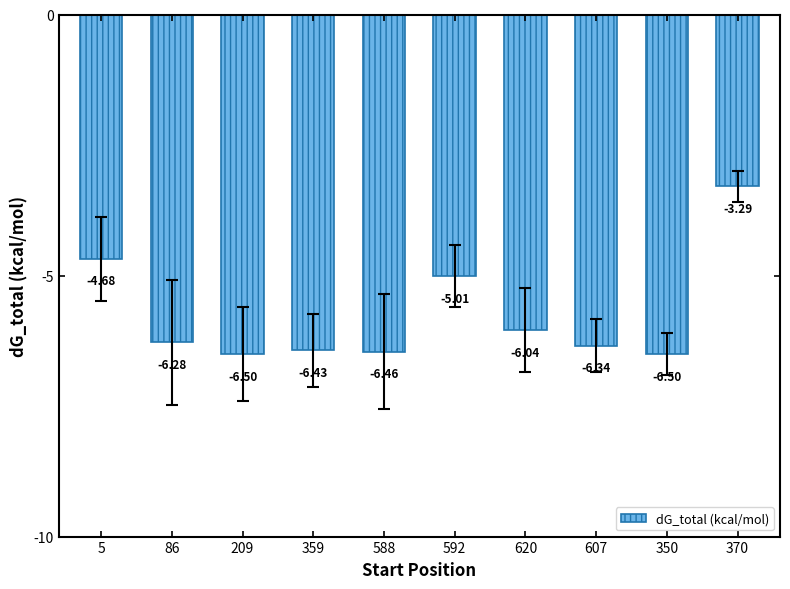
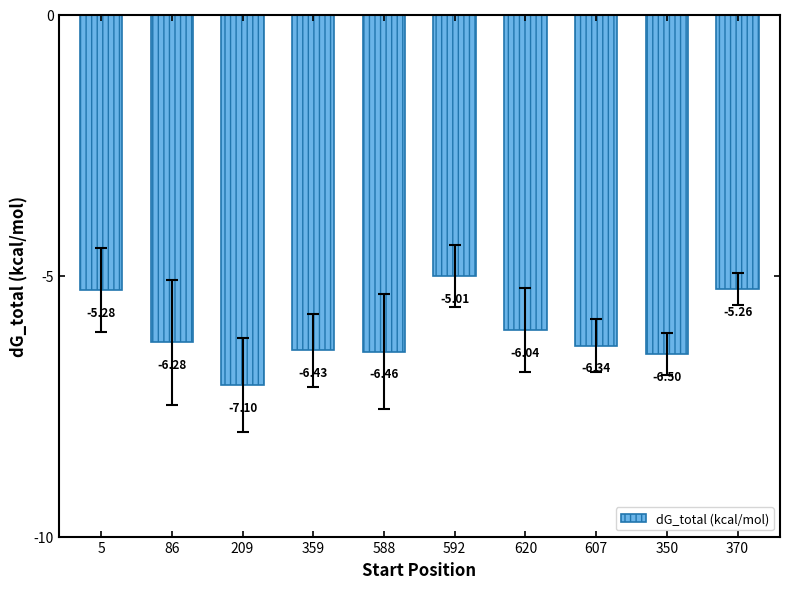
dG_total (kcal/mol), 5: -4.68 -> -5.28
dG_total (kcal/mol), 209: -6.50 -> -7.10
dG_total (kcal/mol), 370: -3.29 -> -5.26
